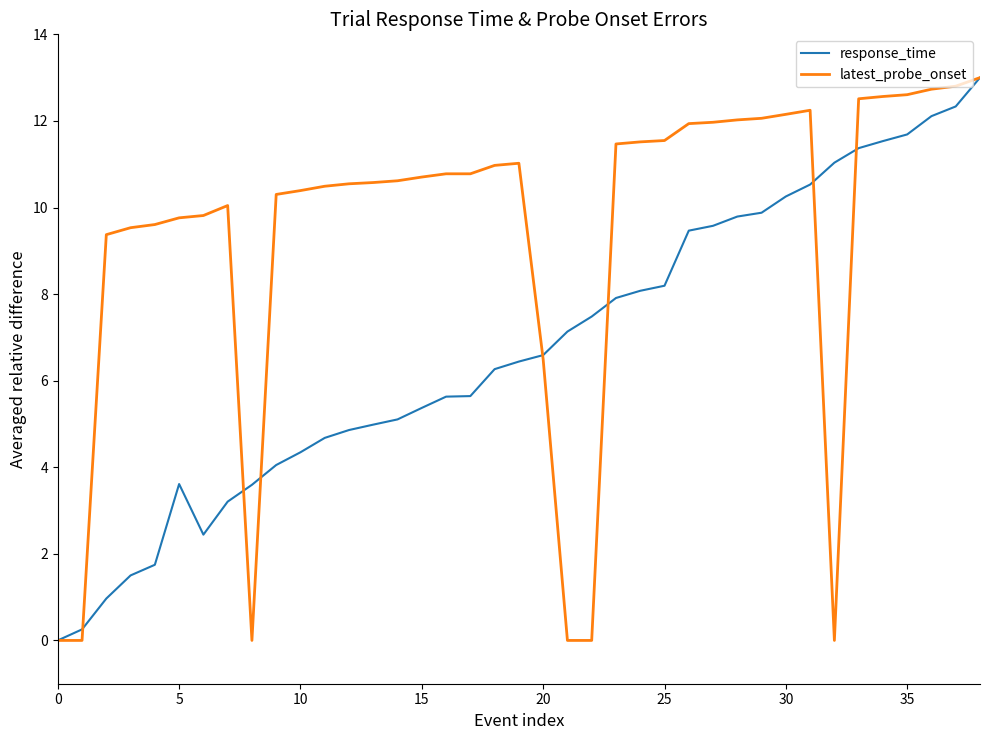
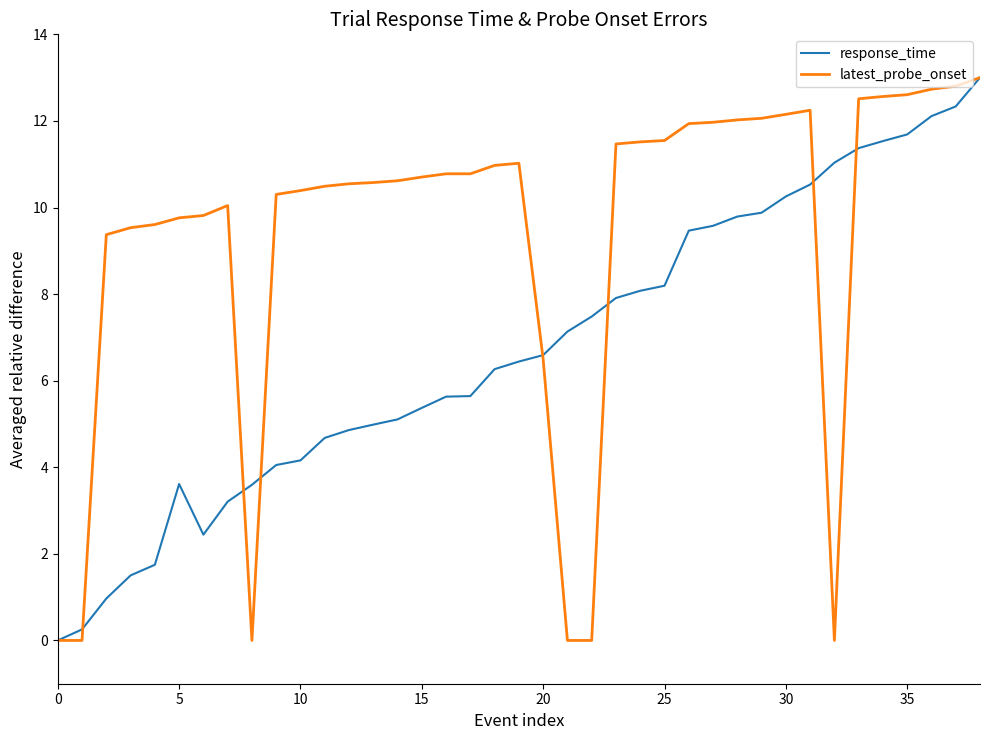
response_time, 10: 4.3 -> 4.2
